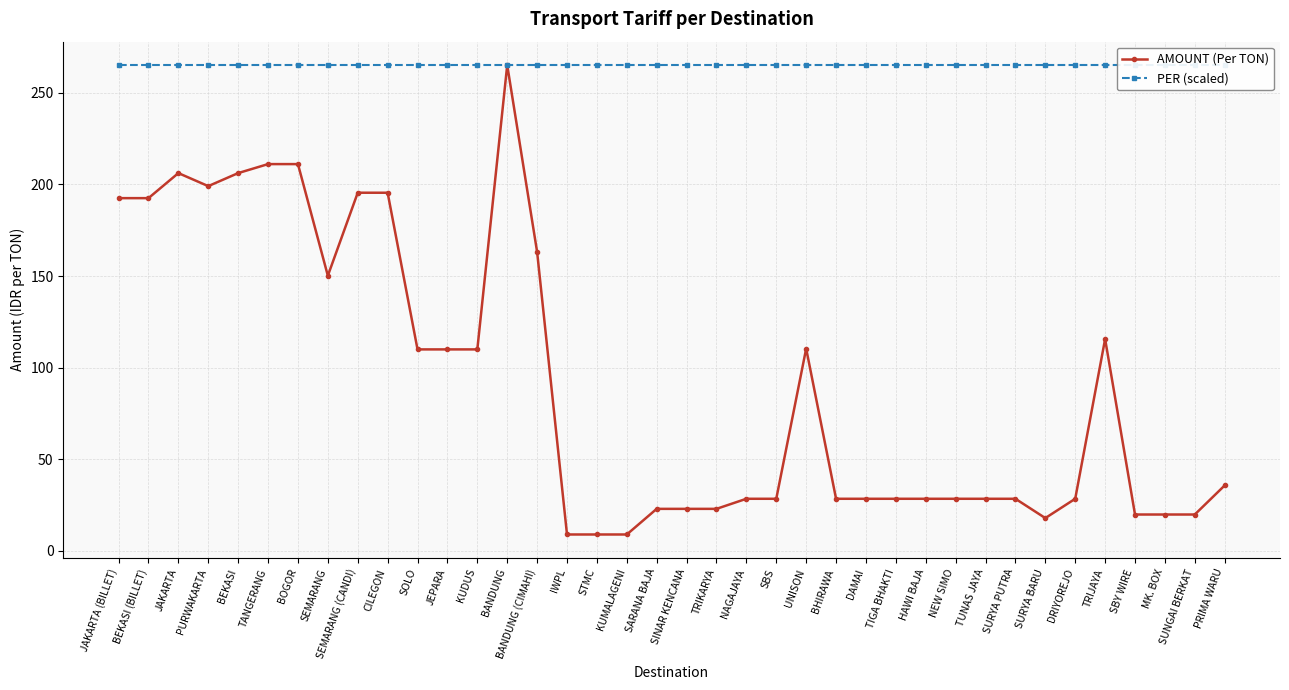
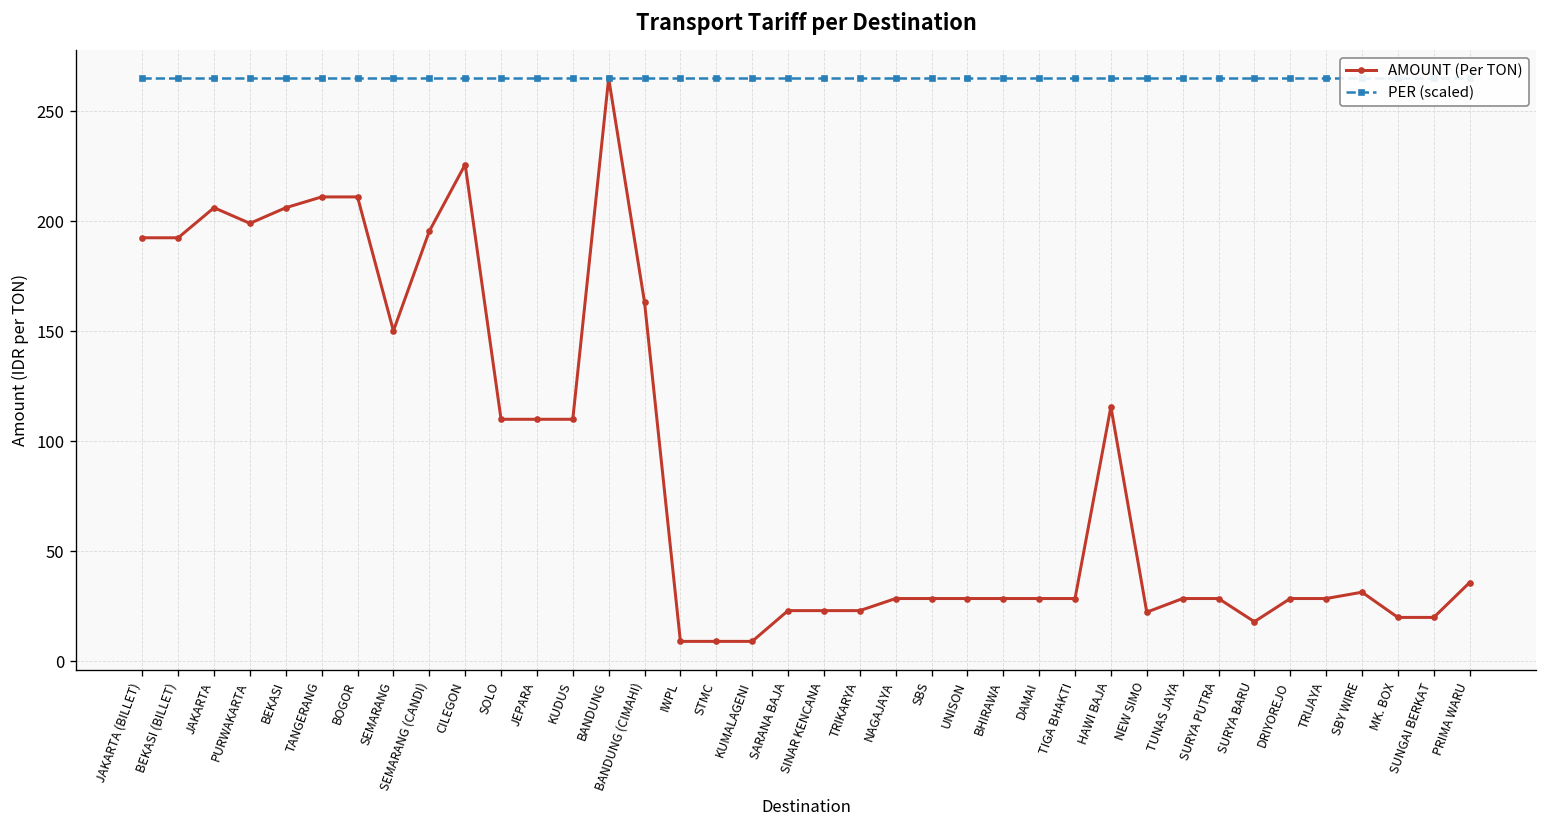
AMOUNT (Per TON), CILEGON: 196 -> 226
AMOUNT (Per TON), UNISON: 110 -> 28
AMOUNT (Per TON), HAWI BAJA: 28 -> 116
AMOUNT (Per TON), NEW SIMO: 28 -> 22
AMOUNT (Per TON), TRIJAYA: 116 -> 28
AMOUNT (Per TON), SBY WIRE: 20 -> 31
